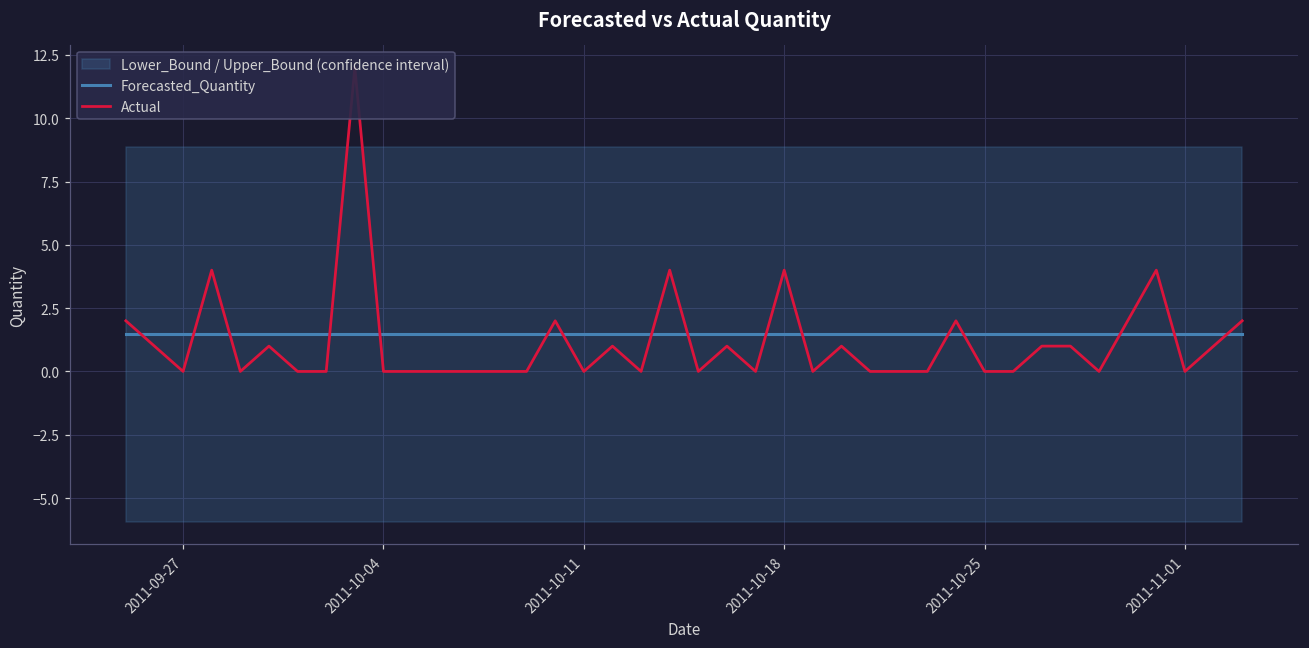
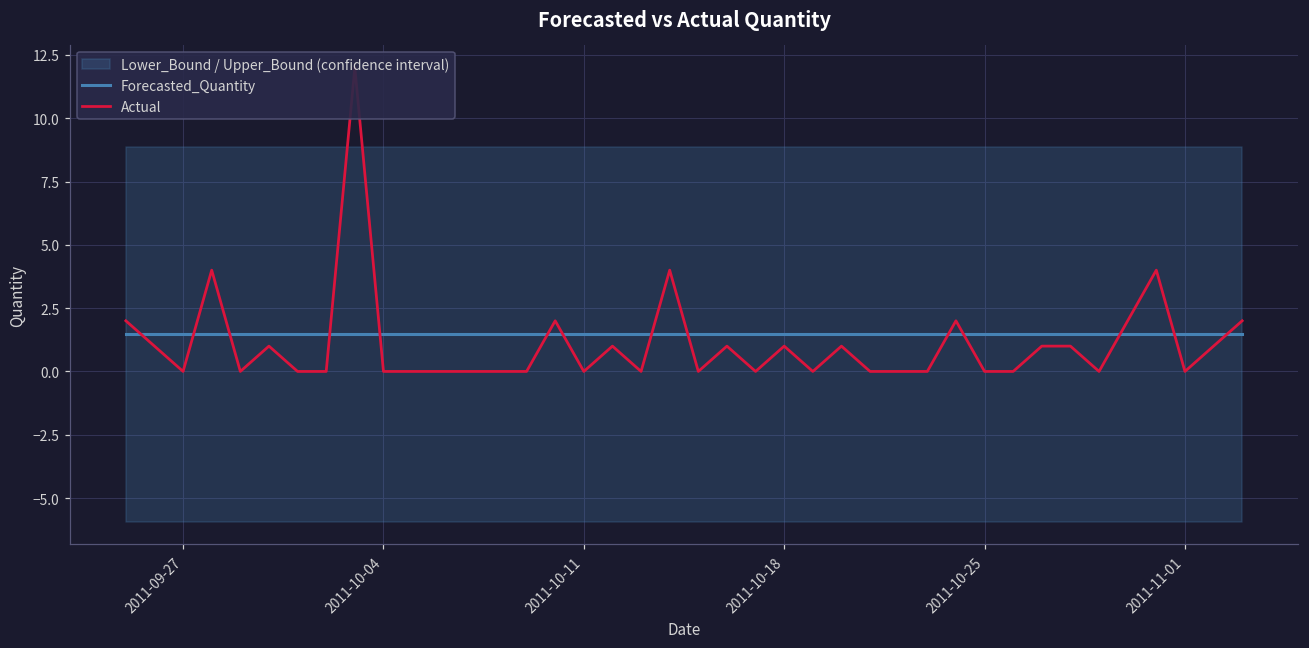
Actual, 2011-10-18: 4 -> 1
